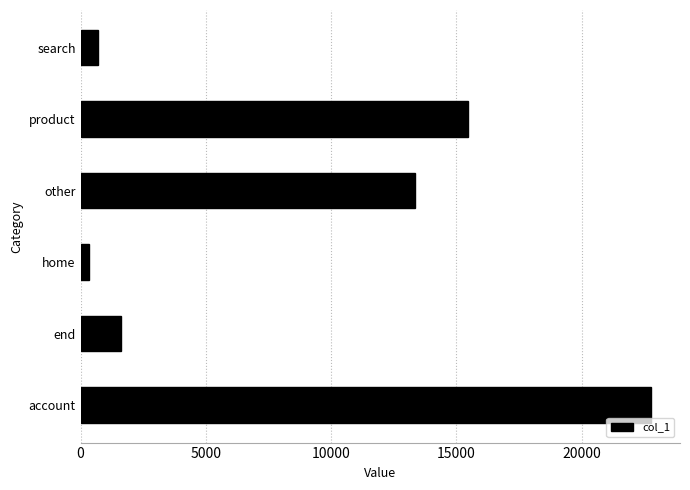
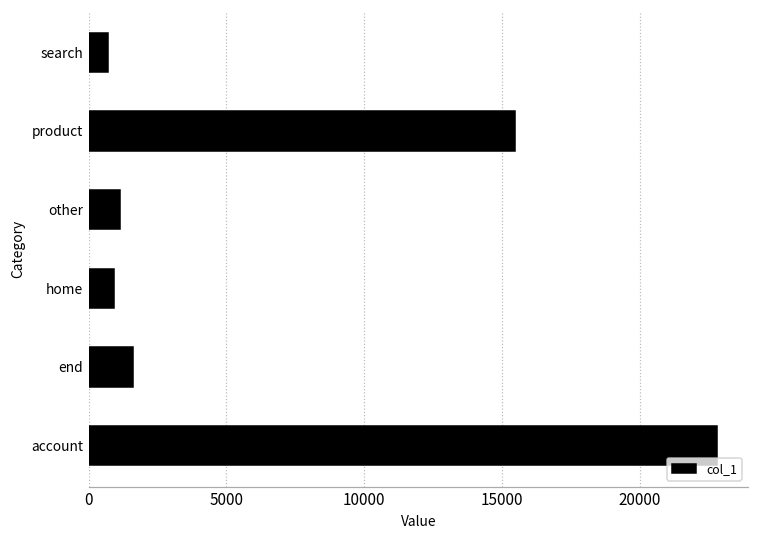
other: 13400 -> 1200
home: 300 -> 900
